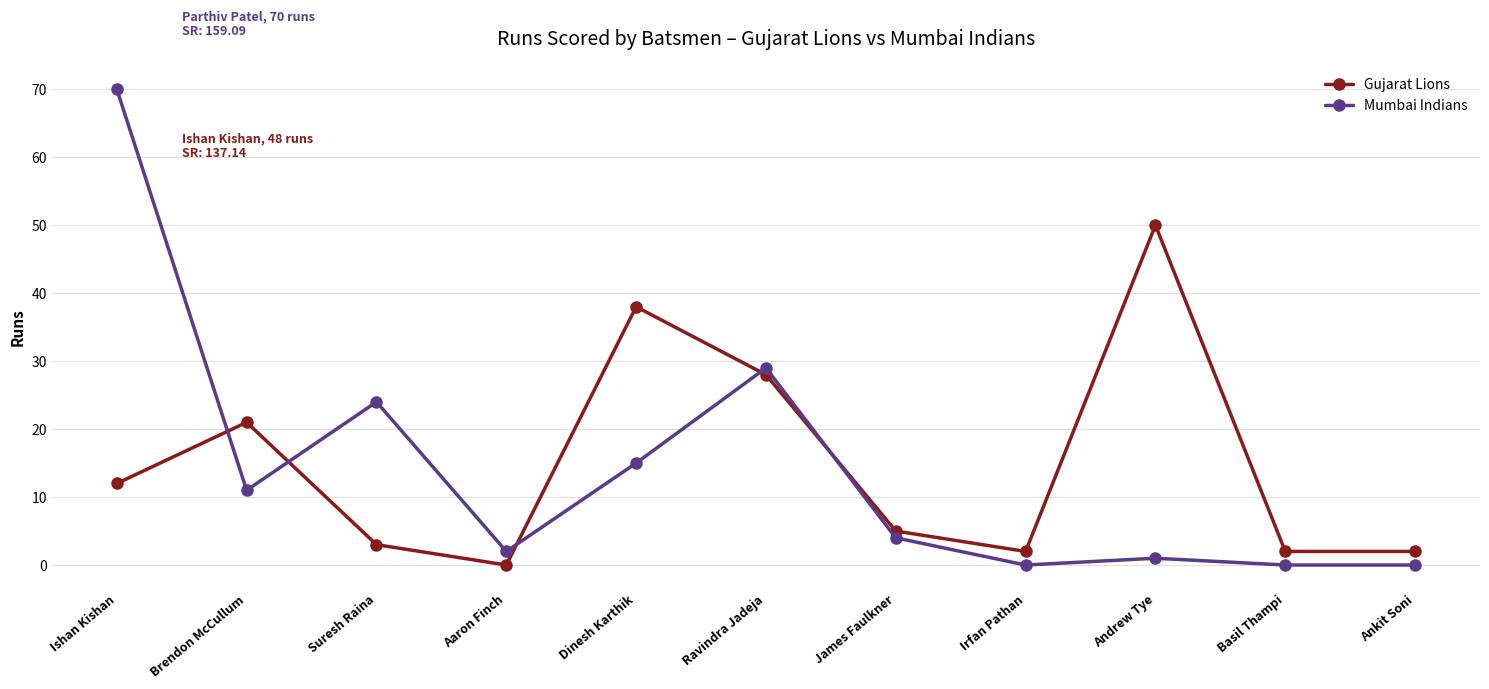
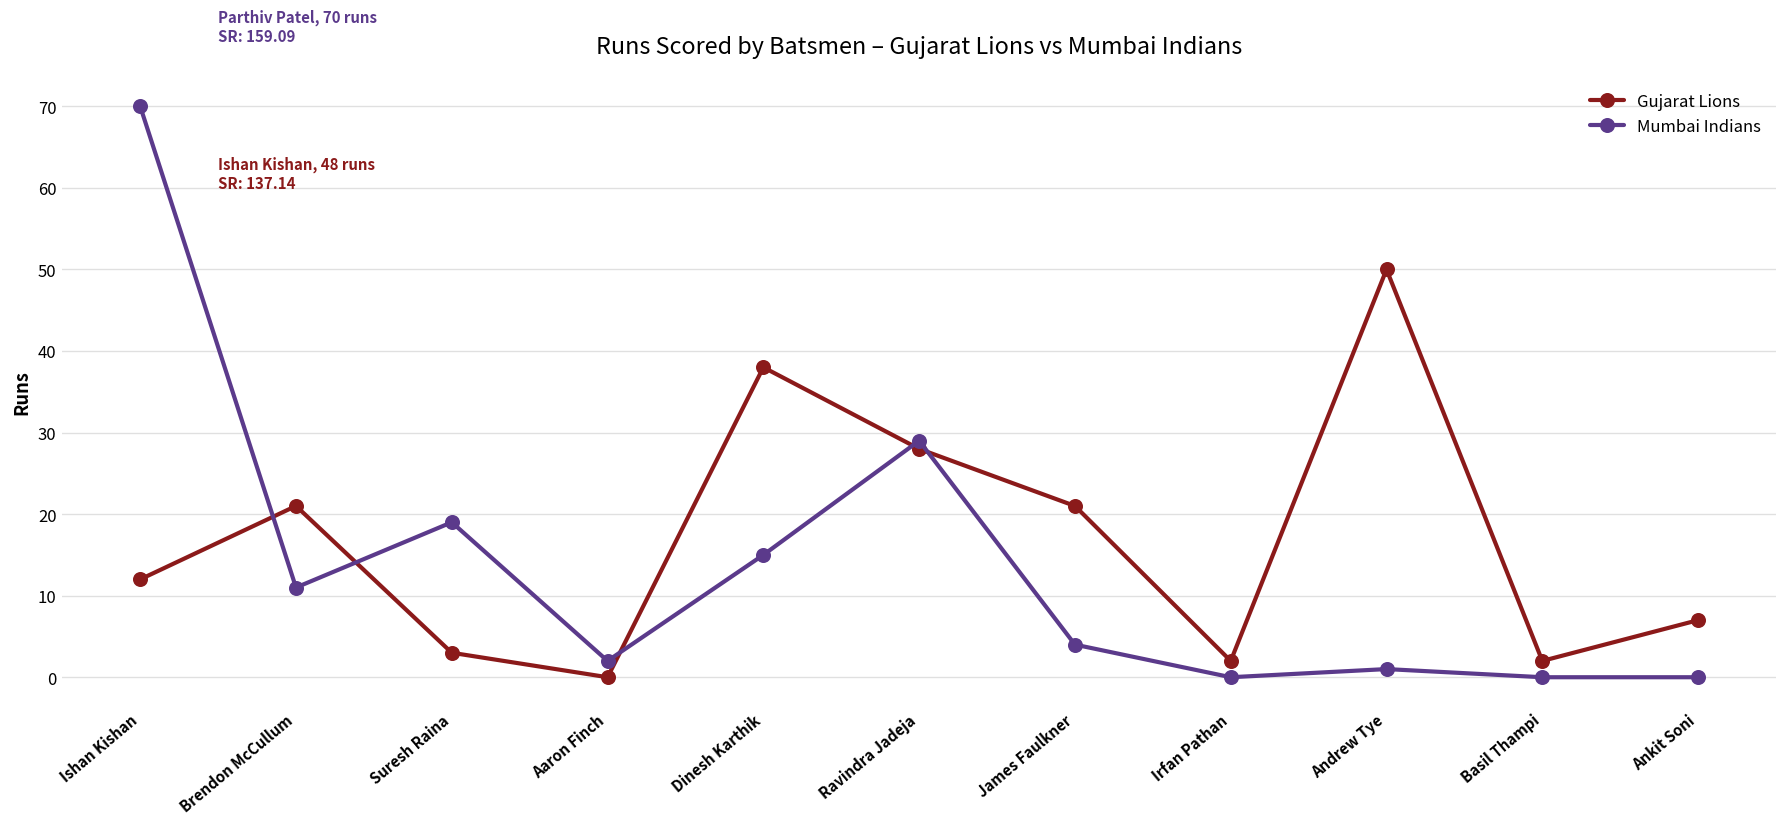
Mumbai Indians, Suresh Raina: 24 -> 19
Gujarat Lions, James Faulkner: 5 -> 21
Gujarat Lions, Ankit Soni: 2 -> 7
